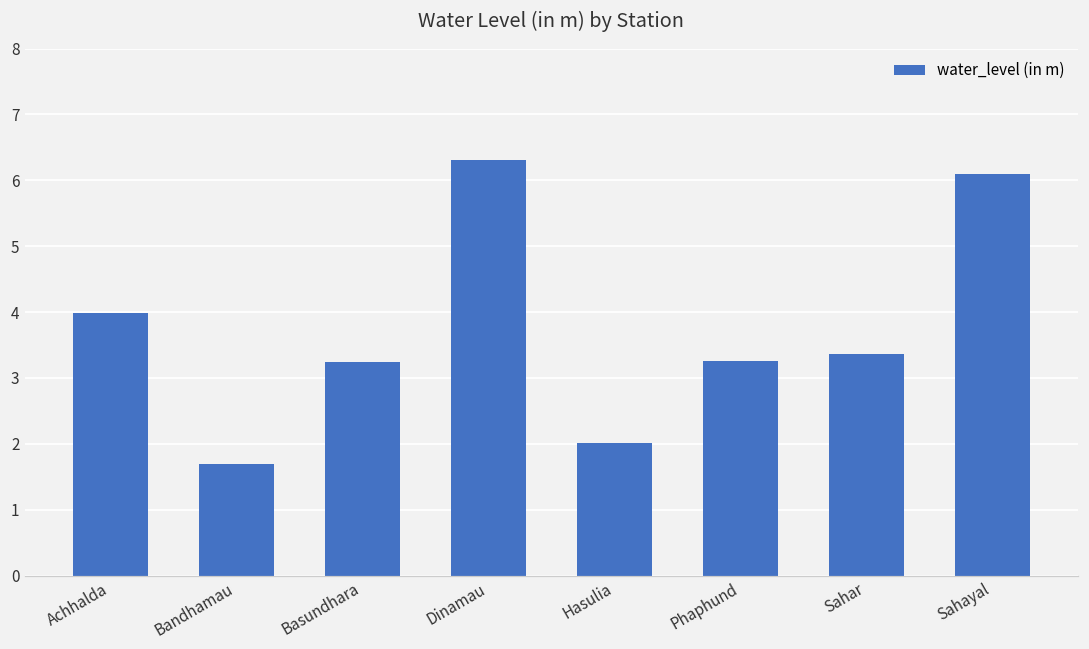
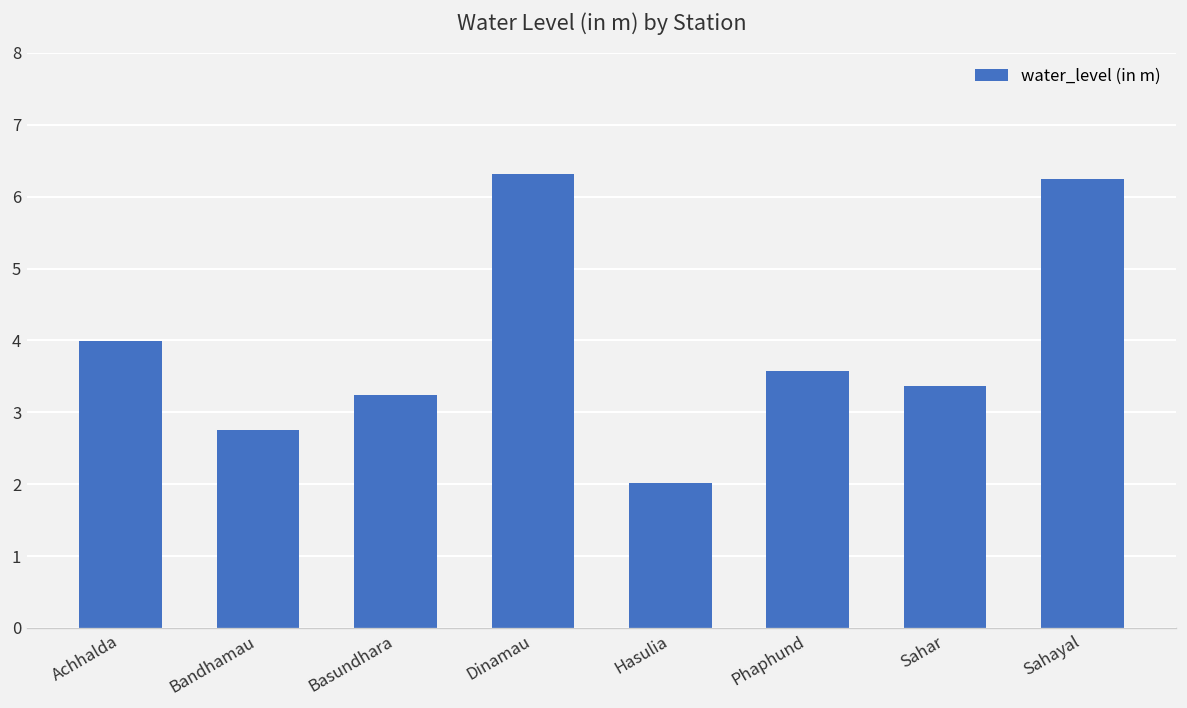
Bandhamau: 1.7 -> 2.8
Phaphund: 3.3 -> 3.6
Sahayal: 6.1 -> 6.2
